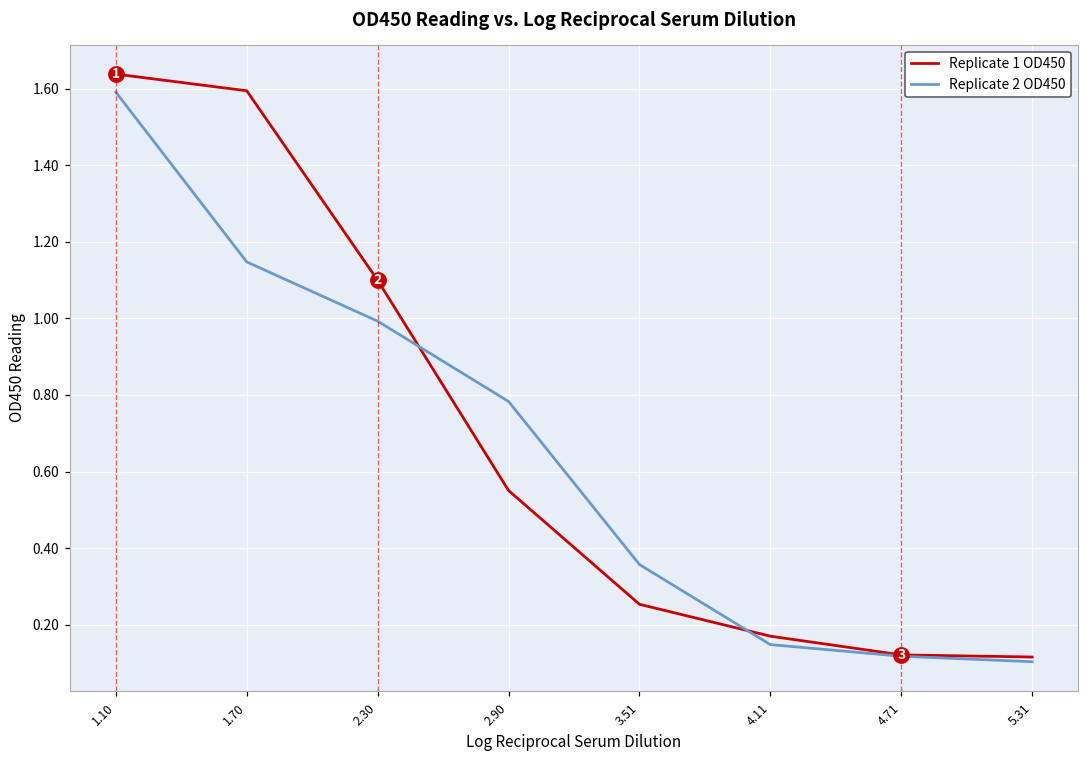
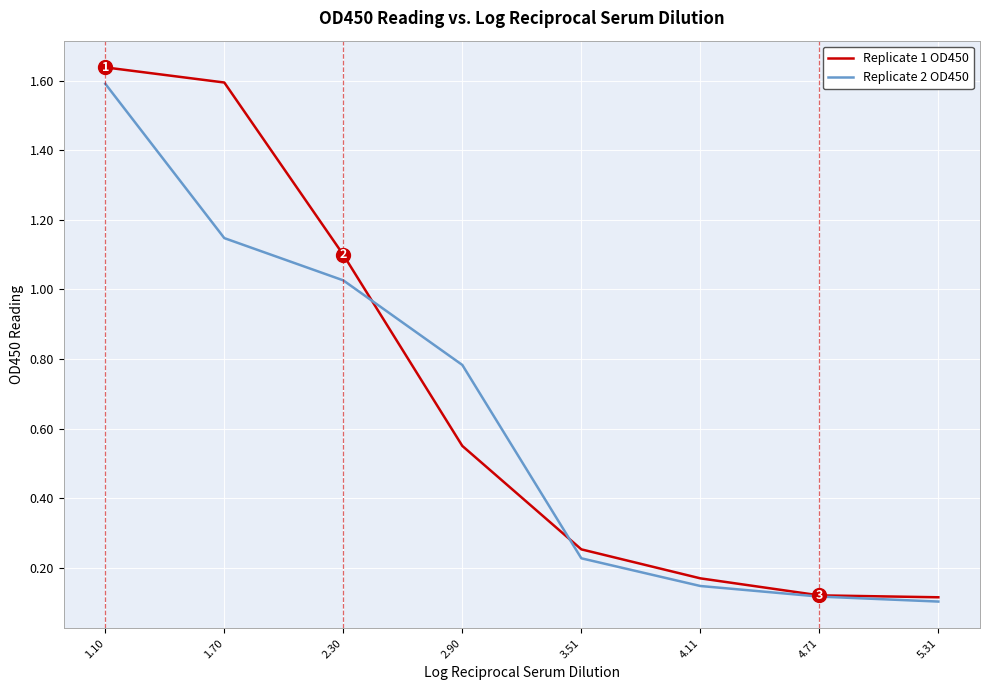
Replicate 2 OD450, 2.30: 0.99 -> 1.03
Replicate 2 OD450, 3.51: 0.36 -> 0.23
